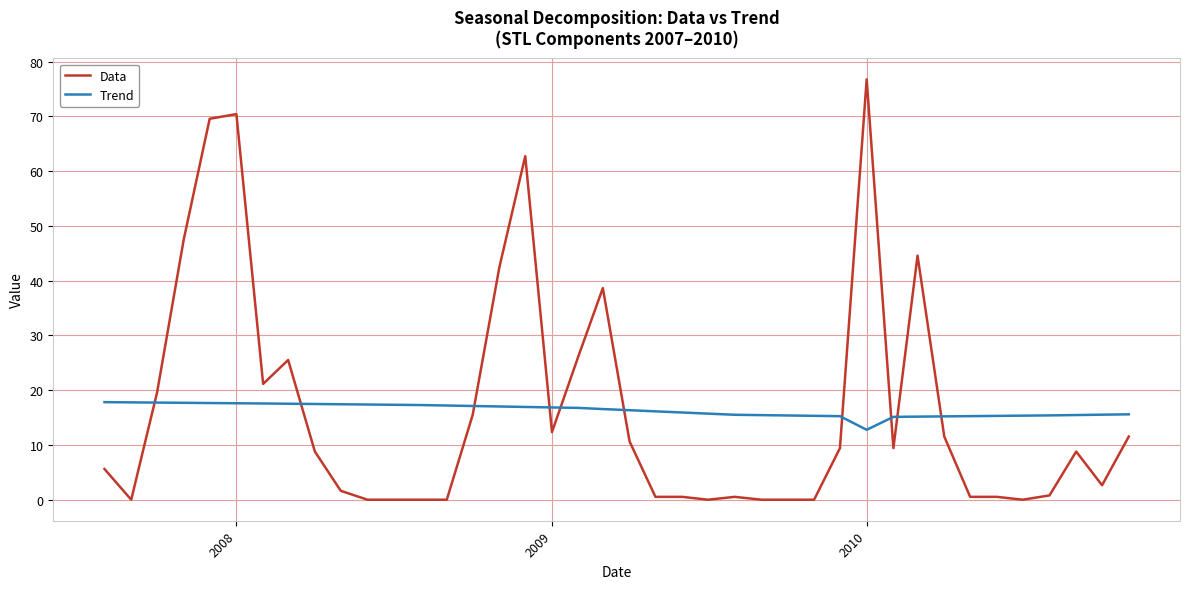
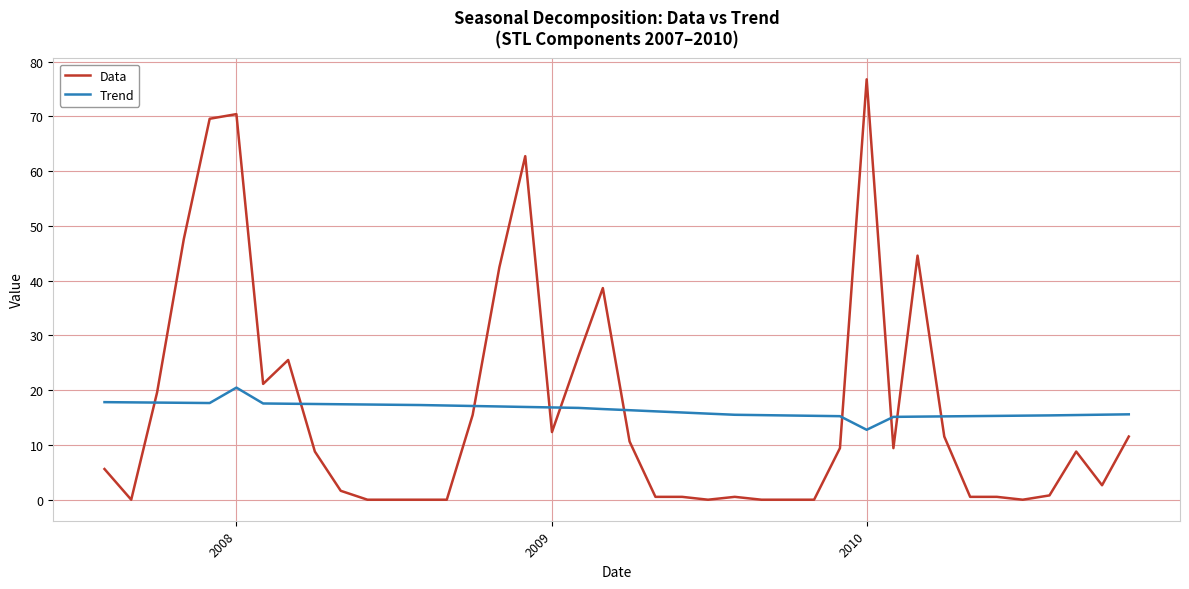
Trend, 2008: 18 -> 20
